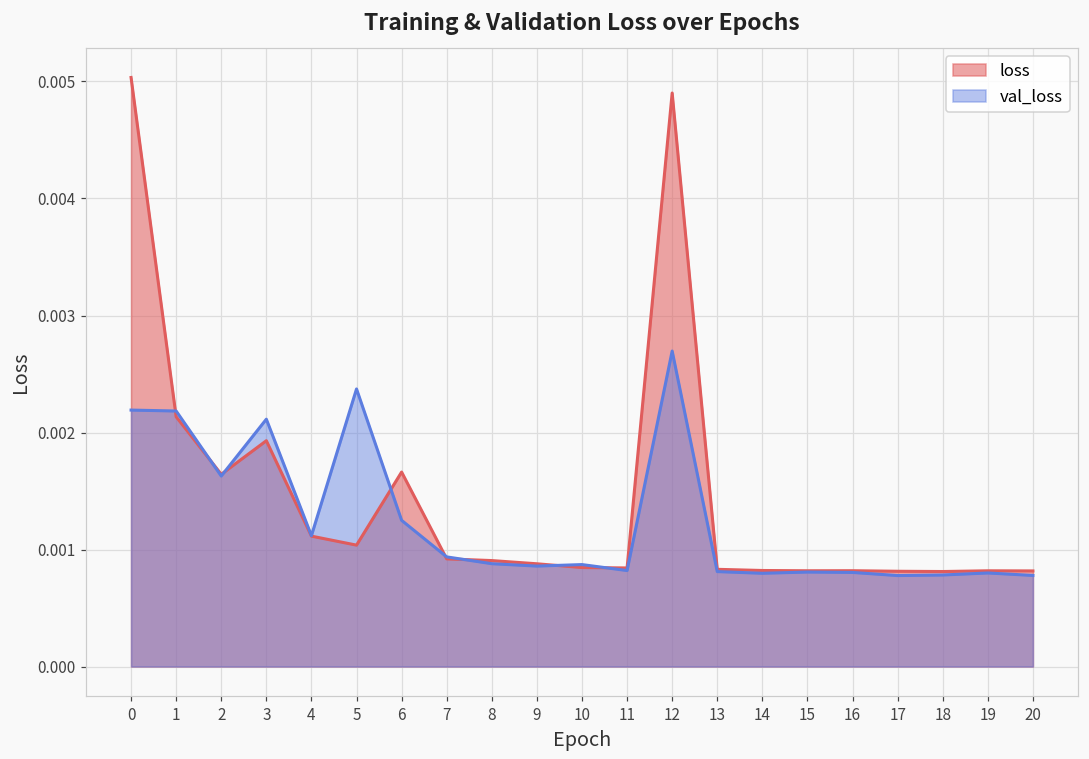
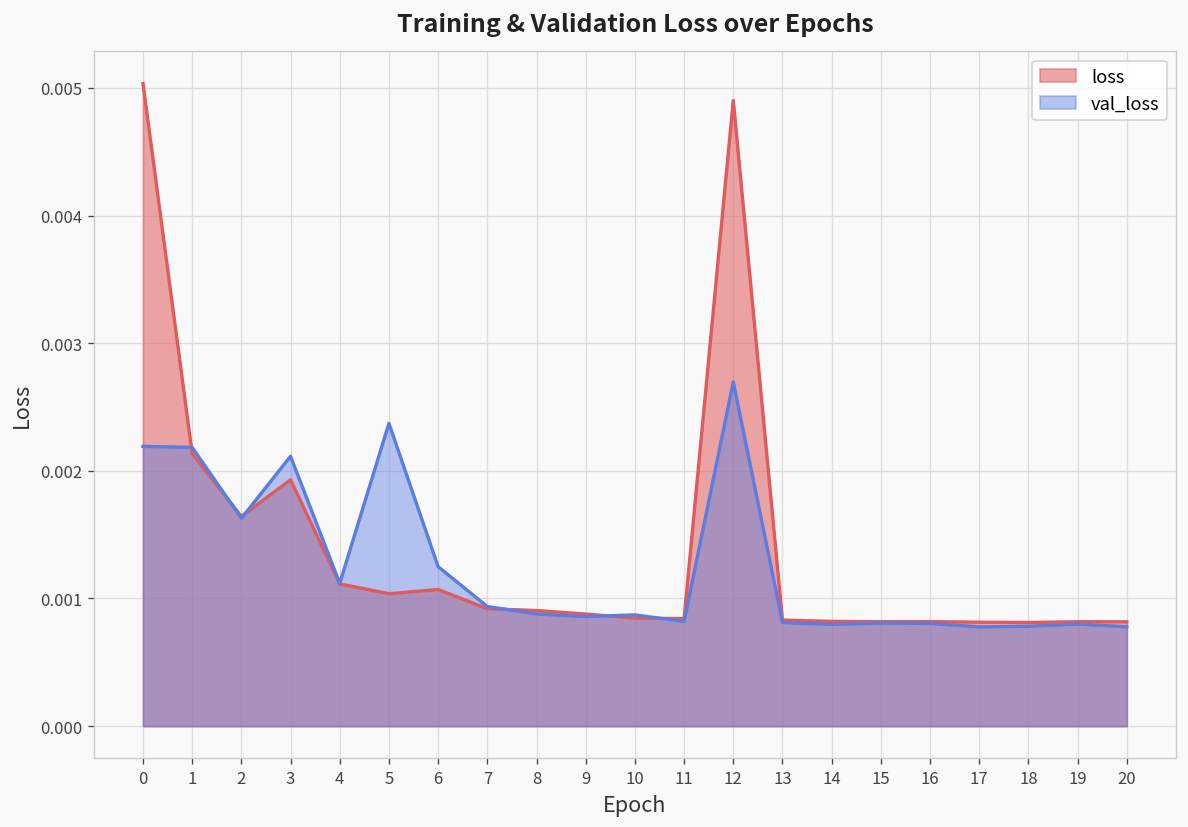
loss, 6: 0.00166 -> 0.00107
